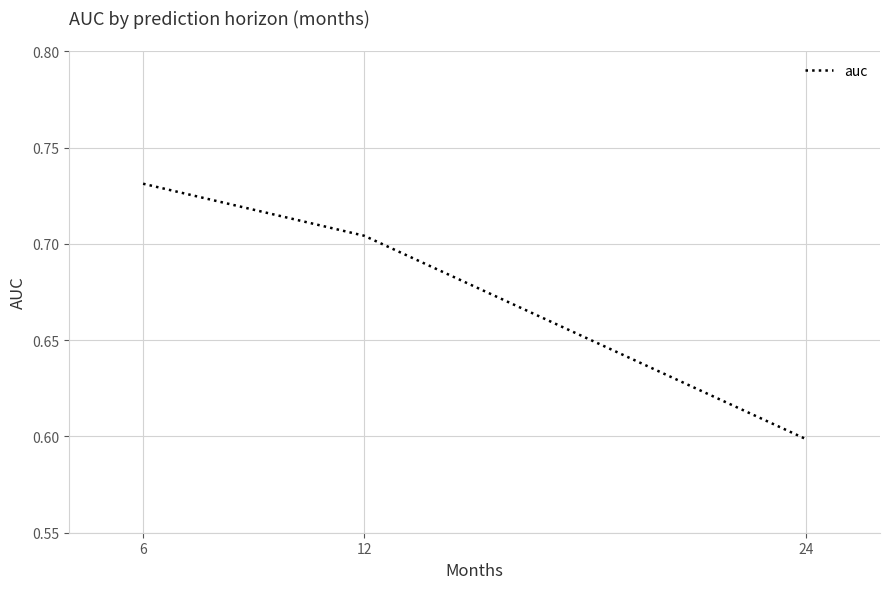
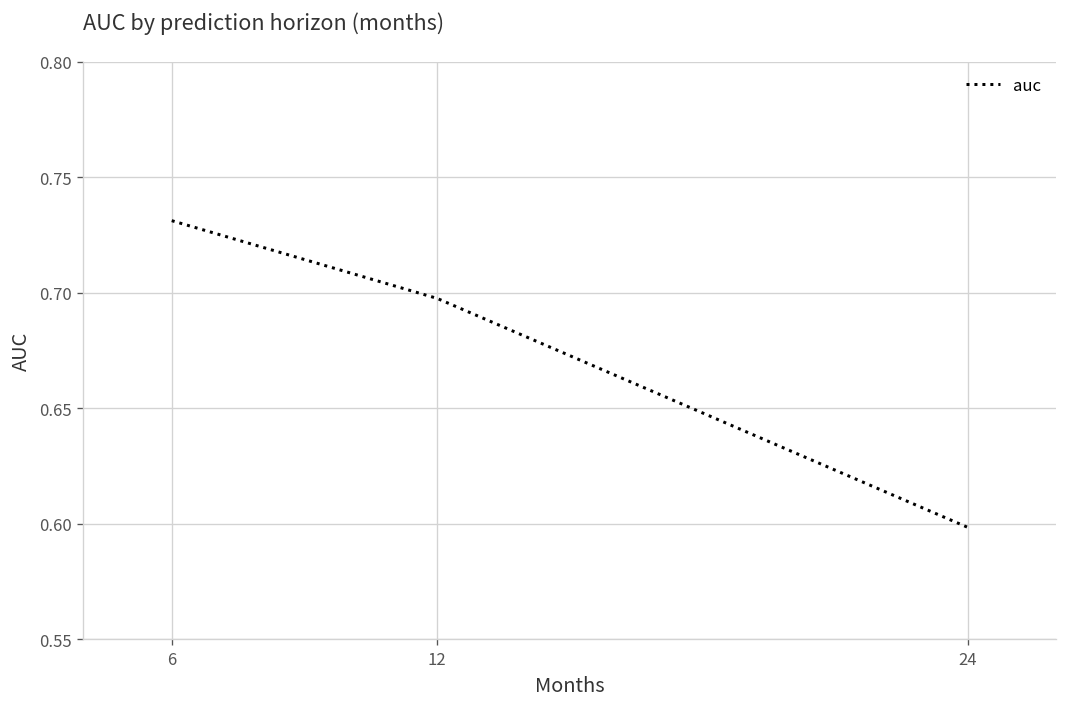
12: 0.704 -> 0.698
